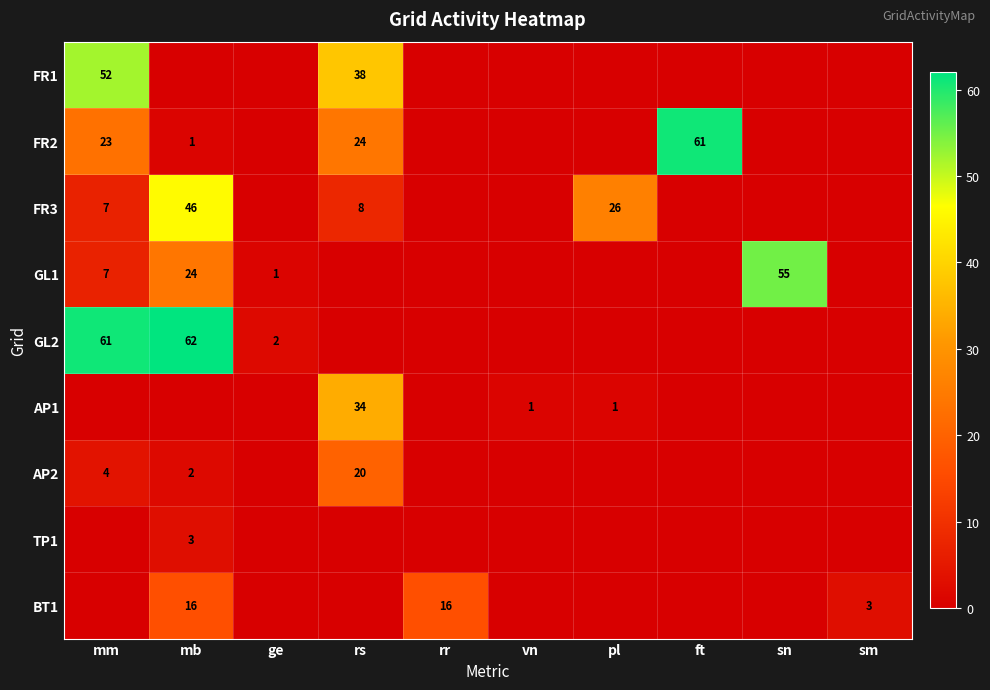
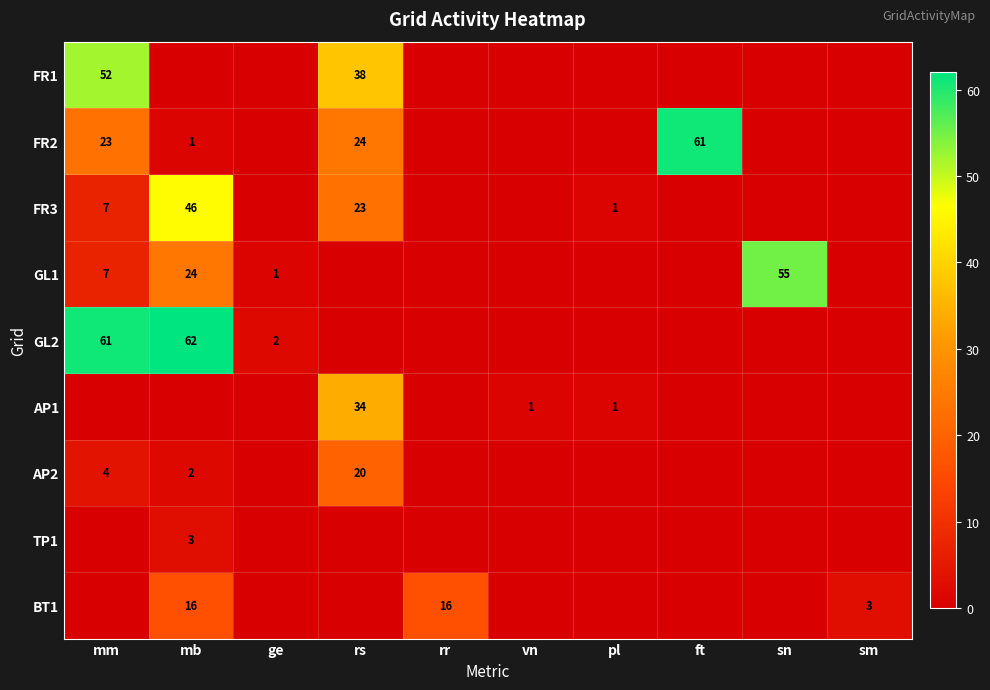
FR3, rs: 8 -> 23
FR3, pl: 26 -> 1
